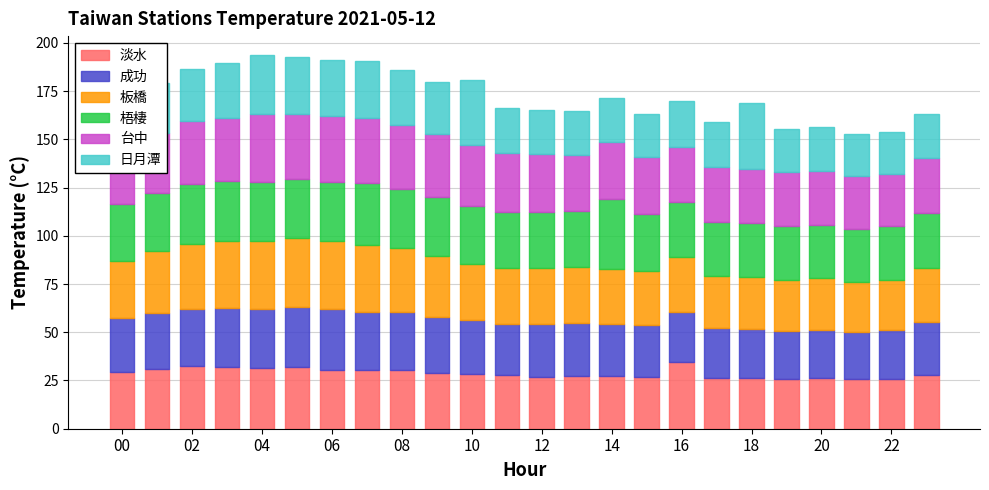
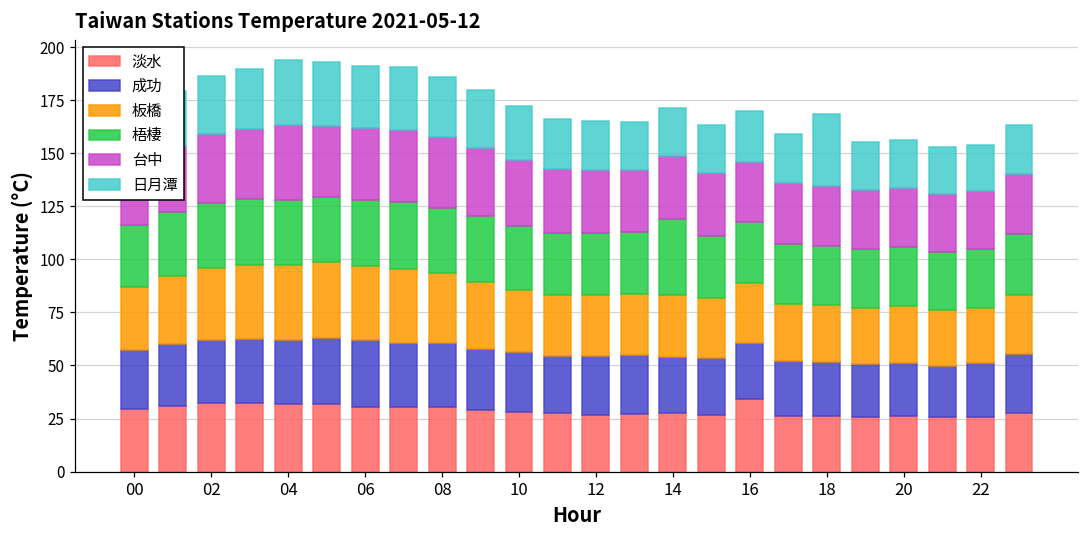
日月潭, 10: 34 -> 26
